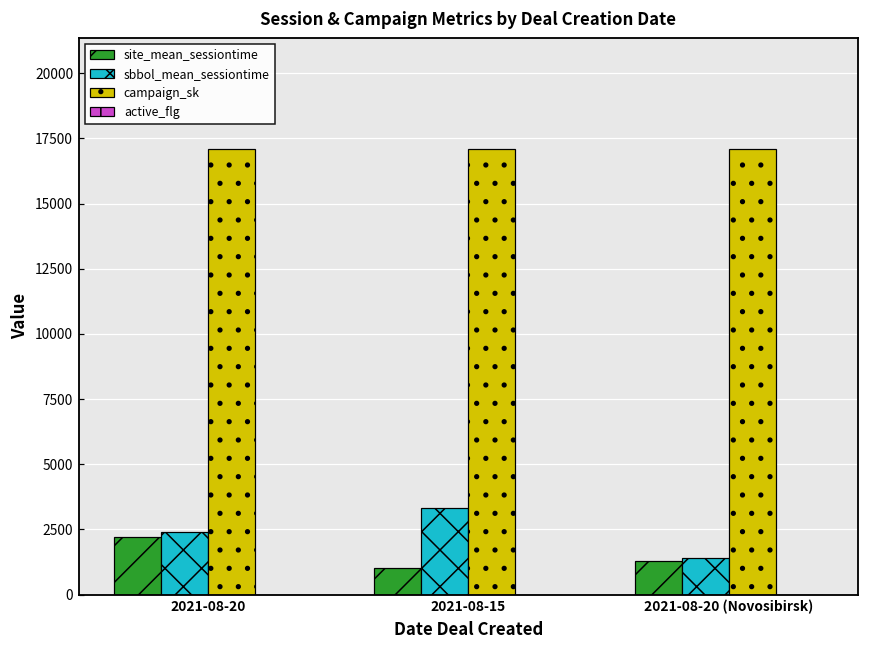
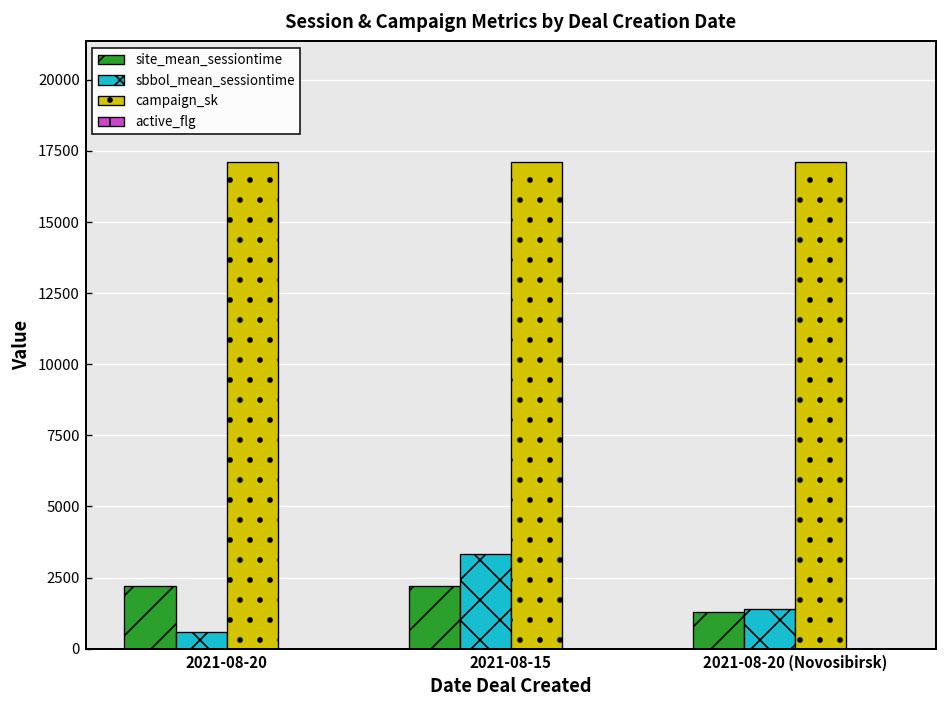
sbbol_mean_sessiontime, 2021-08-20: 2400 -> 600
site_mean_sessiontime, 2021-08-15: 1000 -> 2200
